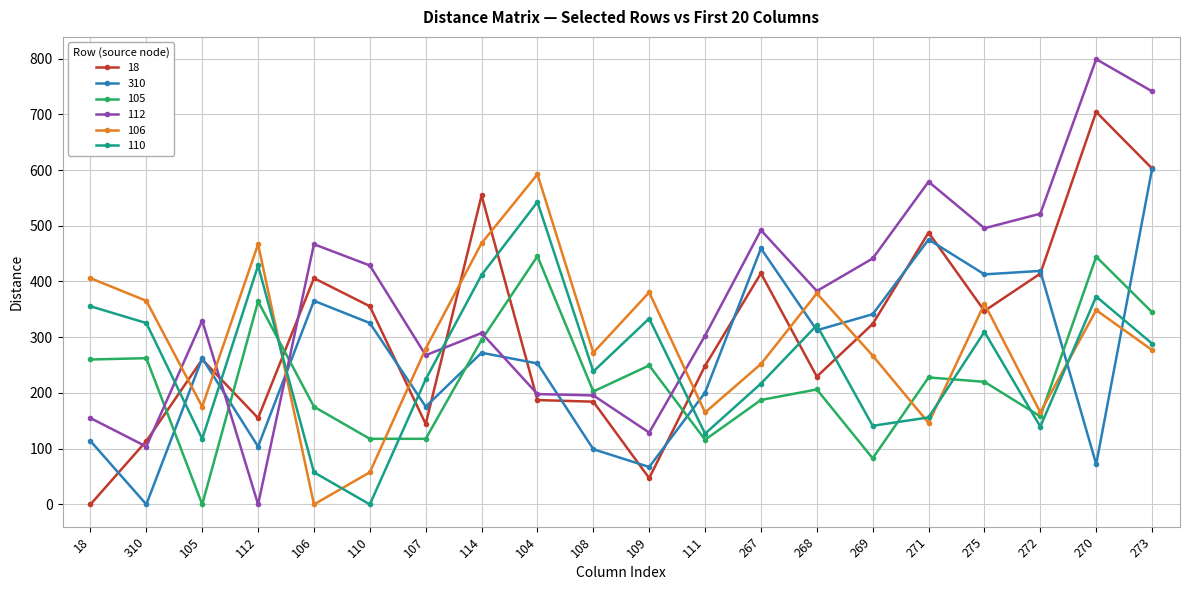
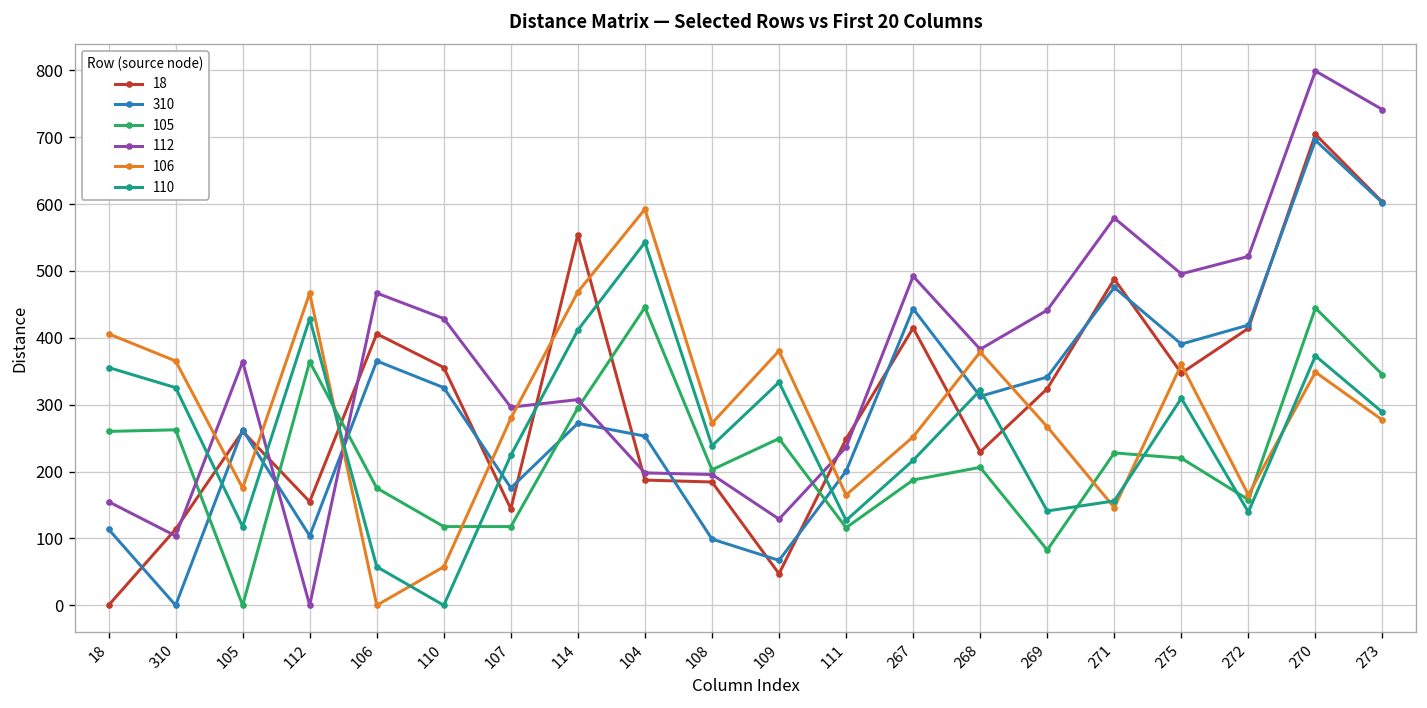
112, 105: 330 -> 360
112, 107: 270 -> 300
112, 111: 300 -> 240
310, 267: 460 -> 440
310, 275: 410 -> 390
310, 270: 70 -> 700
